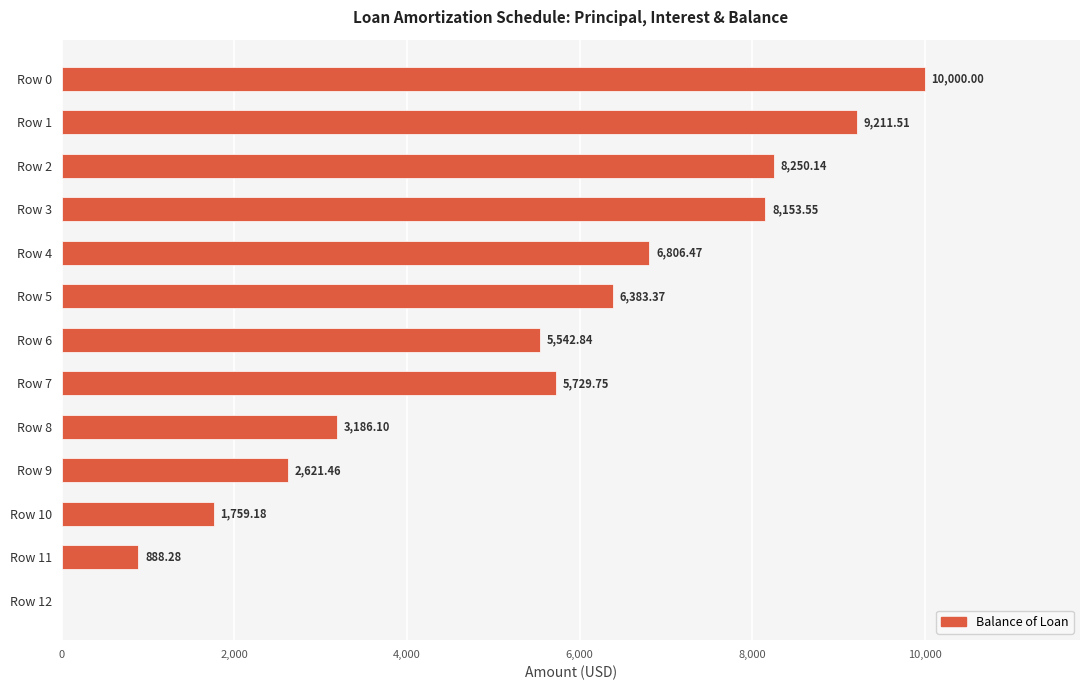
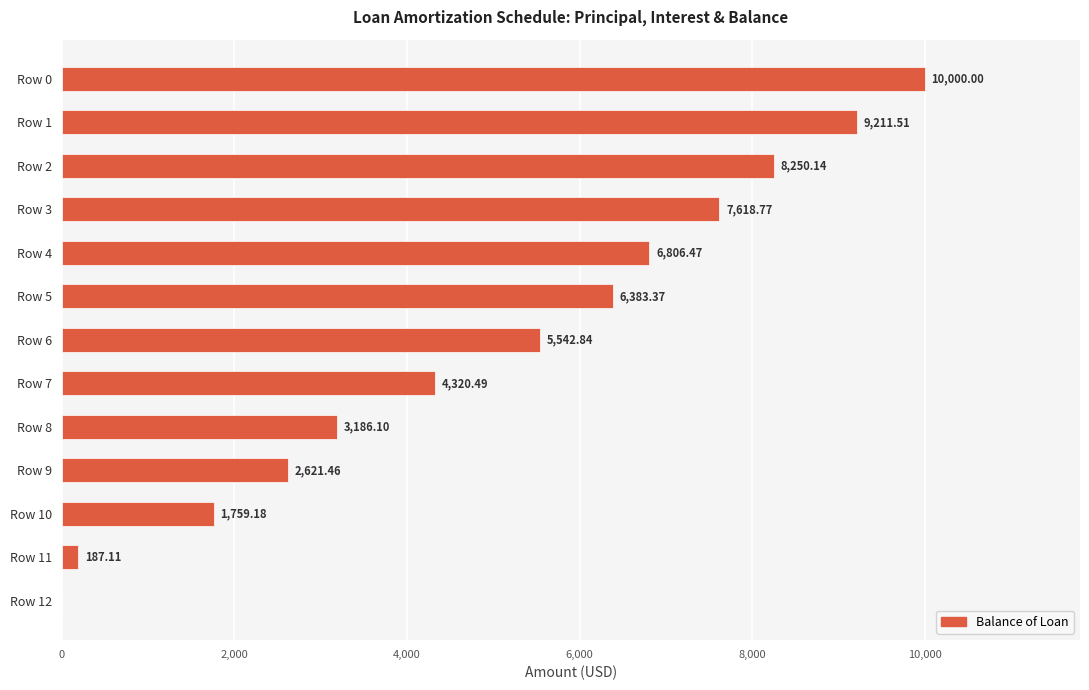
Row 3: 8,153.55 -> 7,618.77
Row 7: 5,729.75 -> 4,320.49
Row 11: 888.28 -> 187.11
